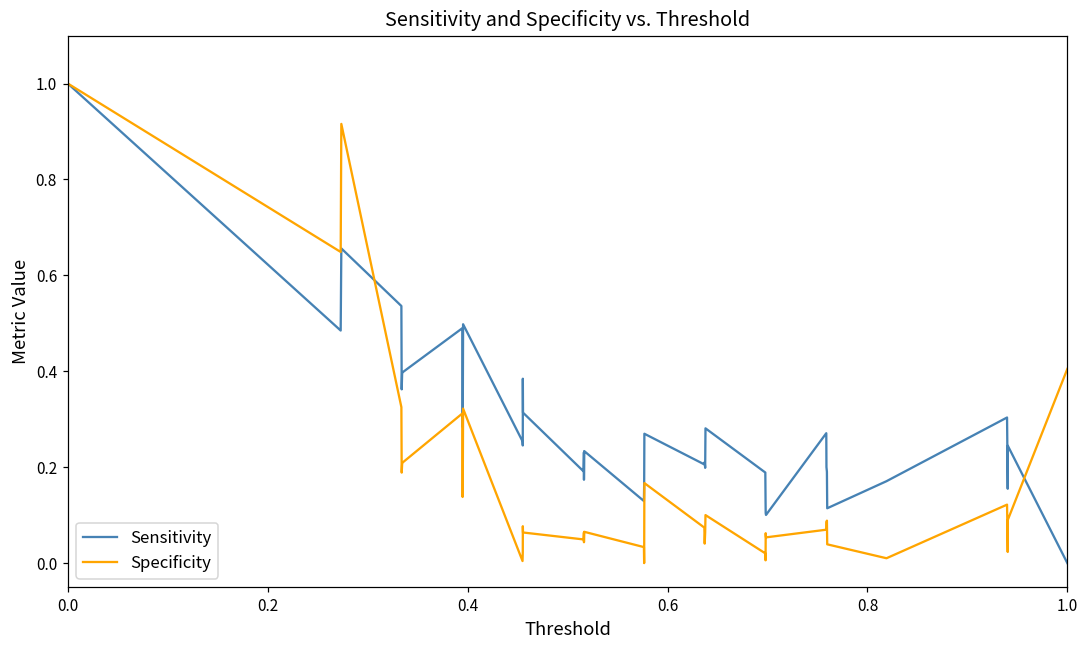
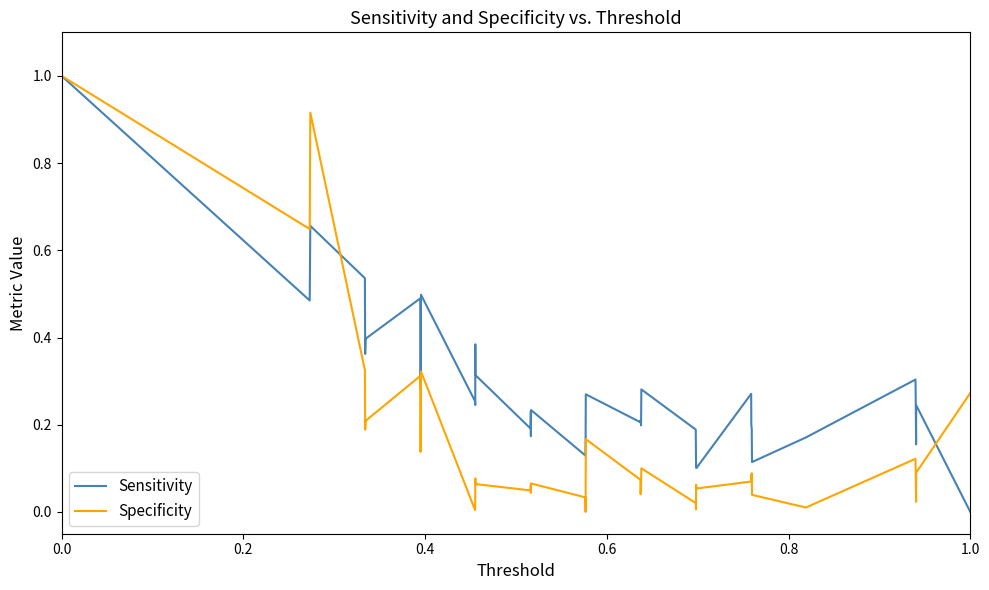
Specificity, 1.0: 0.40 -> 0.27
